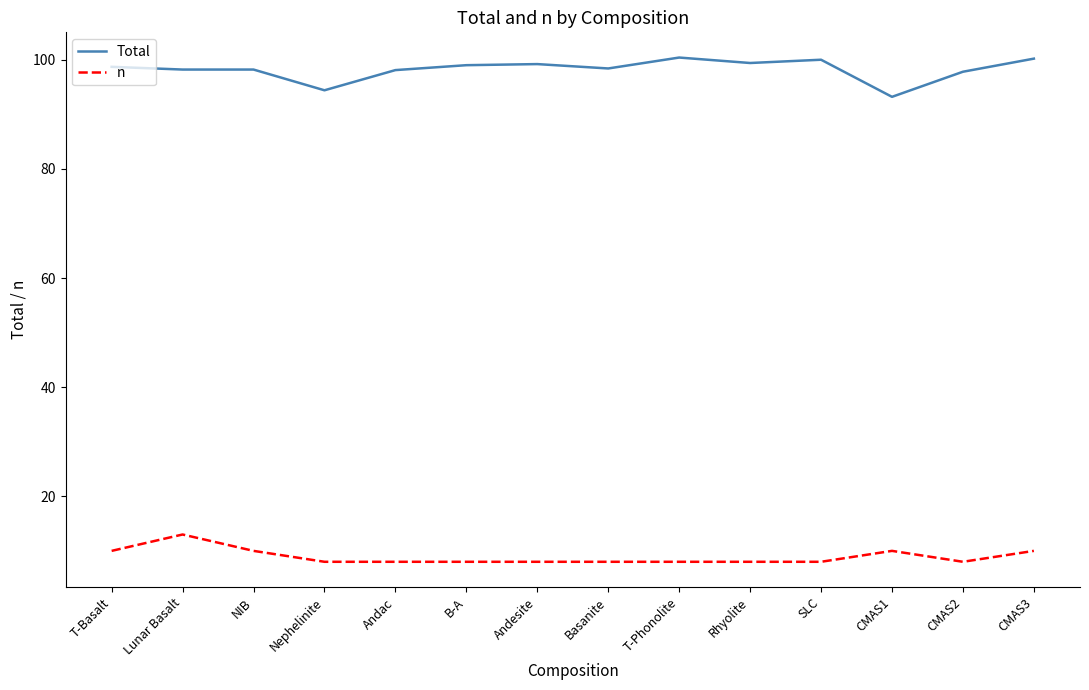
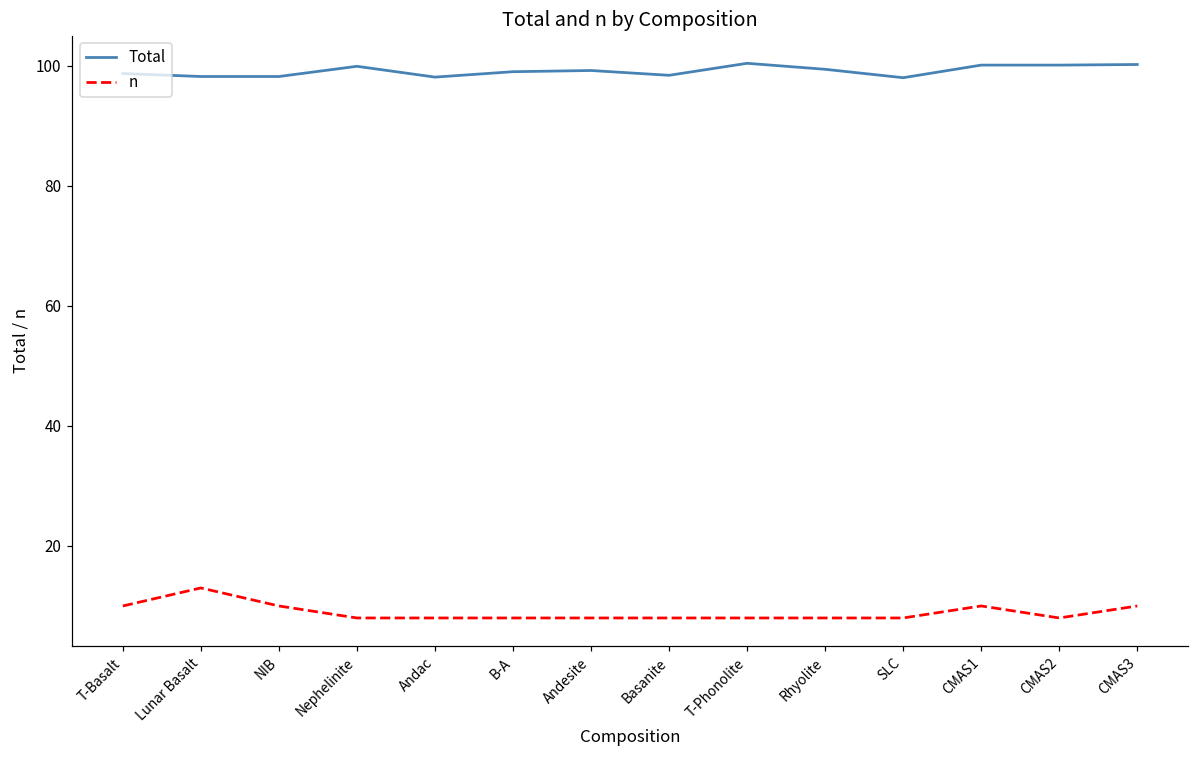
Total, Nephelinite: 94 -> 100
Total, SLC: 100 -> 98
Total, CMAS1: 93 -> 100
Total, CMAS2: 98 -> 100
